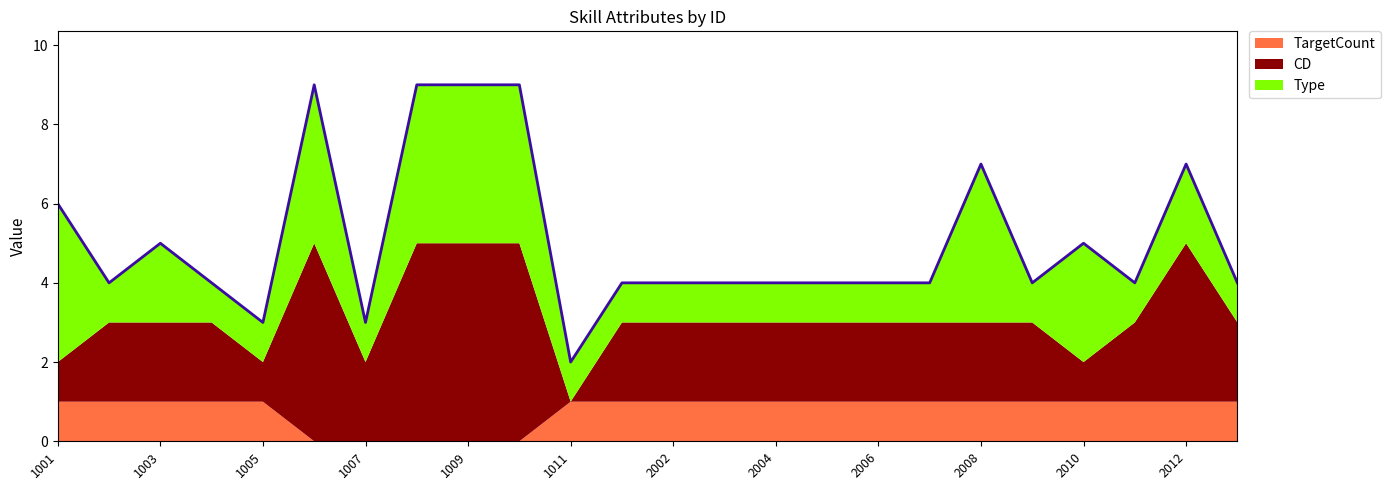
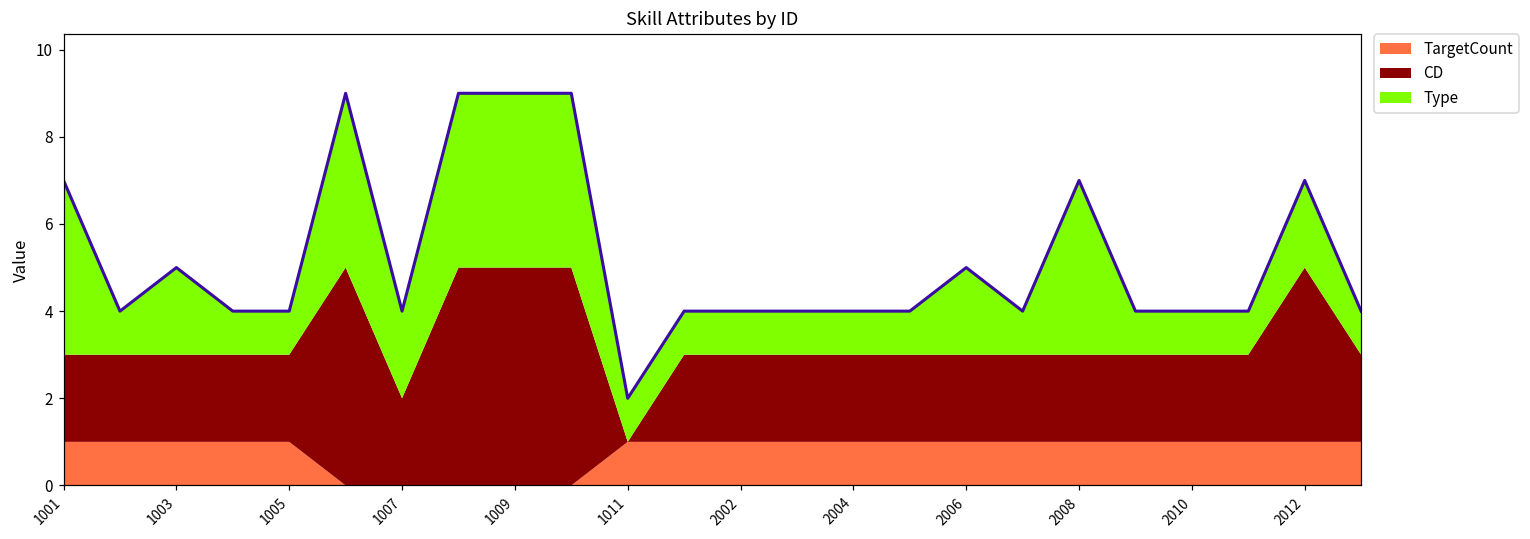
CD, 1001: 1 -> 2
CD, 1005: 1 -> 2
Type, 1007: 1 -> 2
Type, 2006: 1 -> 2
CD, 2010: 1 -> 2
Type, 2010: 3 -> 1
